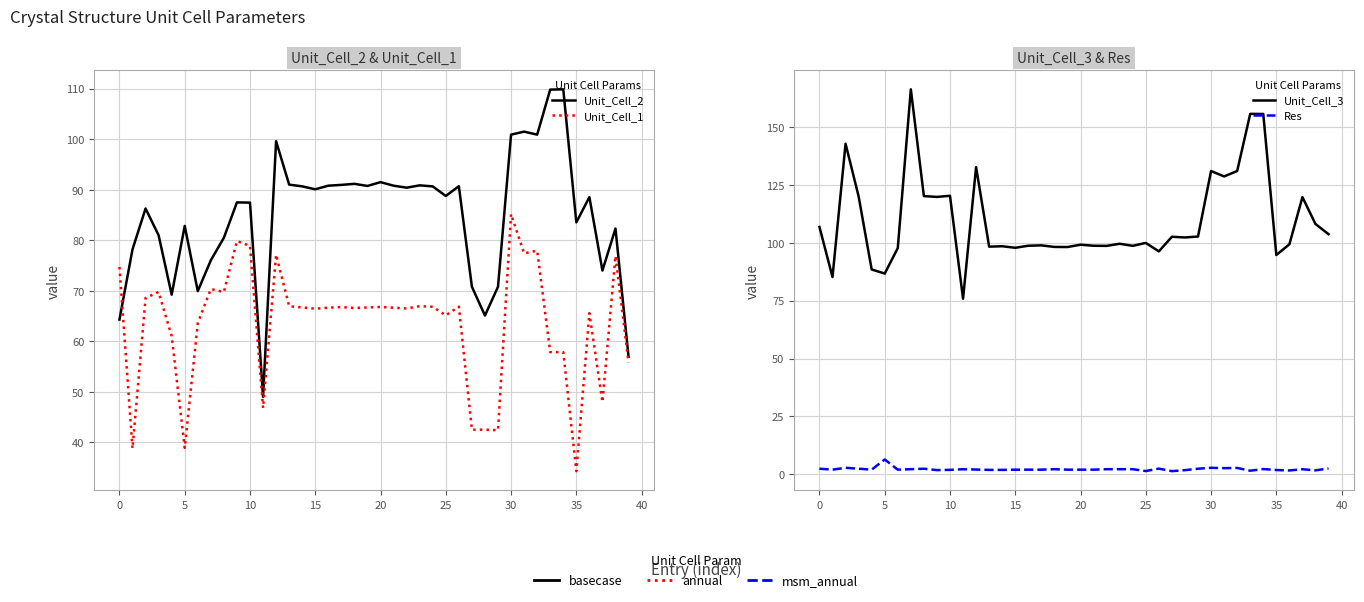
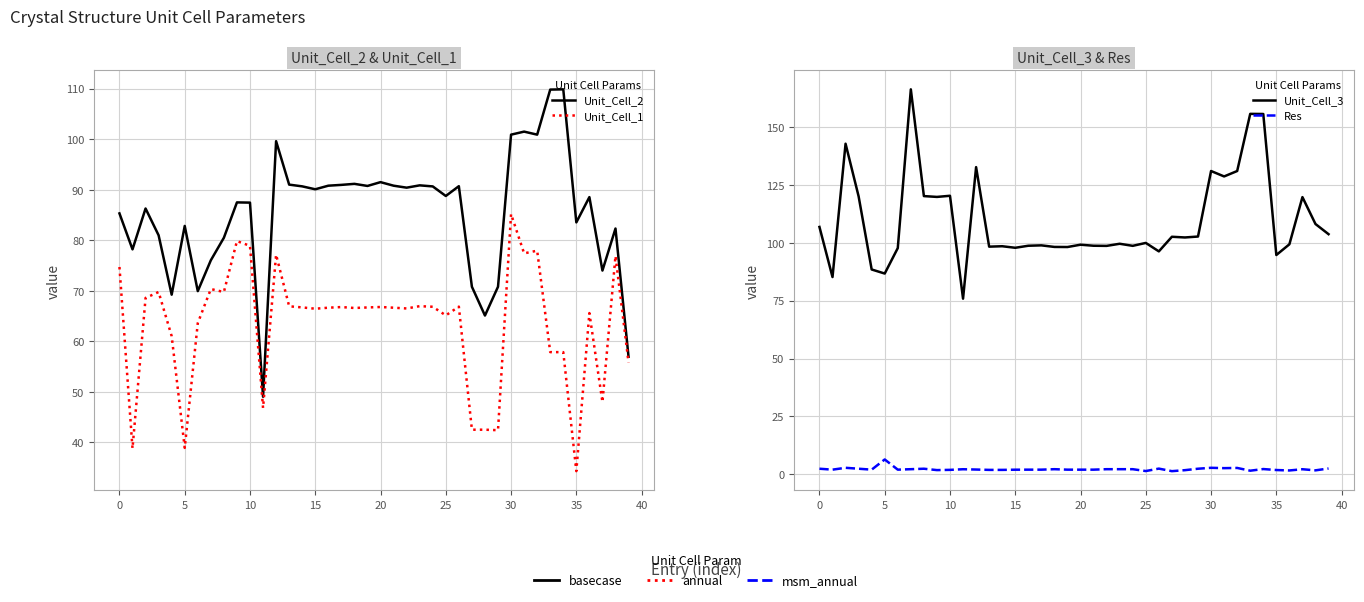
Unit_Cell_2 & Unit_Cell_1, Unit_Cell_2, 0: 64 -> 85
